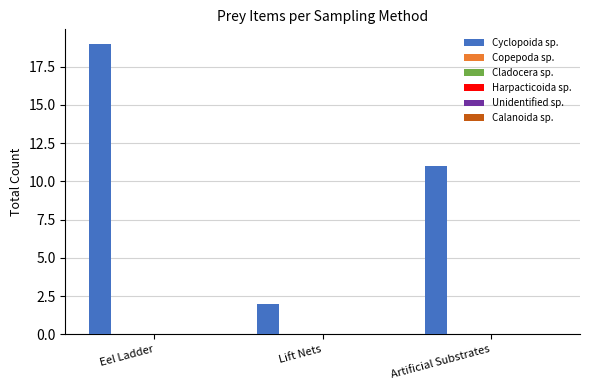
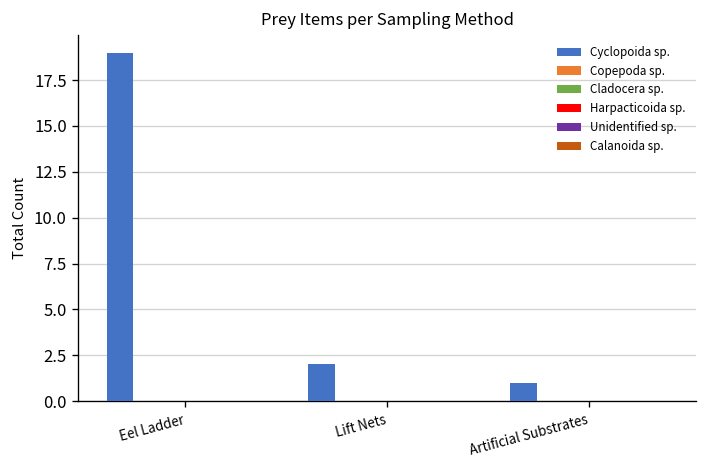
Cyclopoida sp., Artificial Substrates: 11 -> 1
